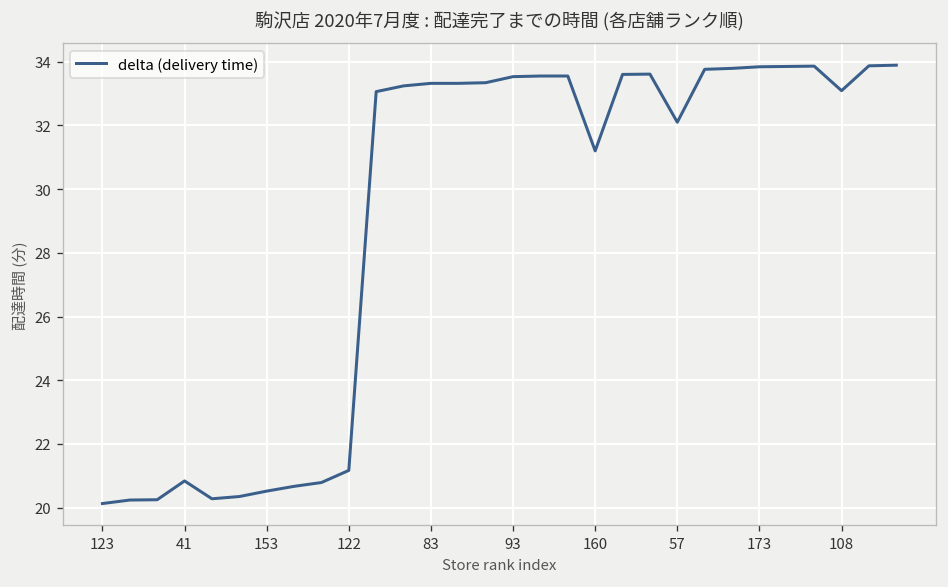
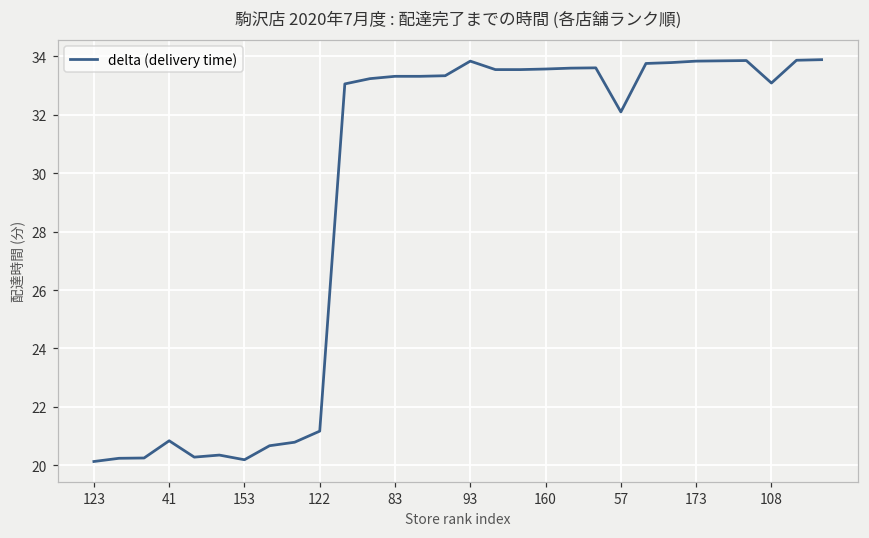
153: 20.5 -> 20.2
93: 33.5 -> 33.8
160: 31.2 -> 33.6
